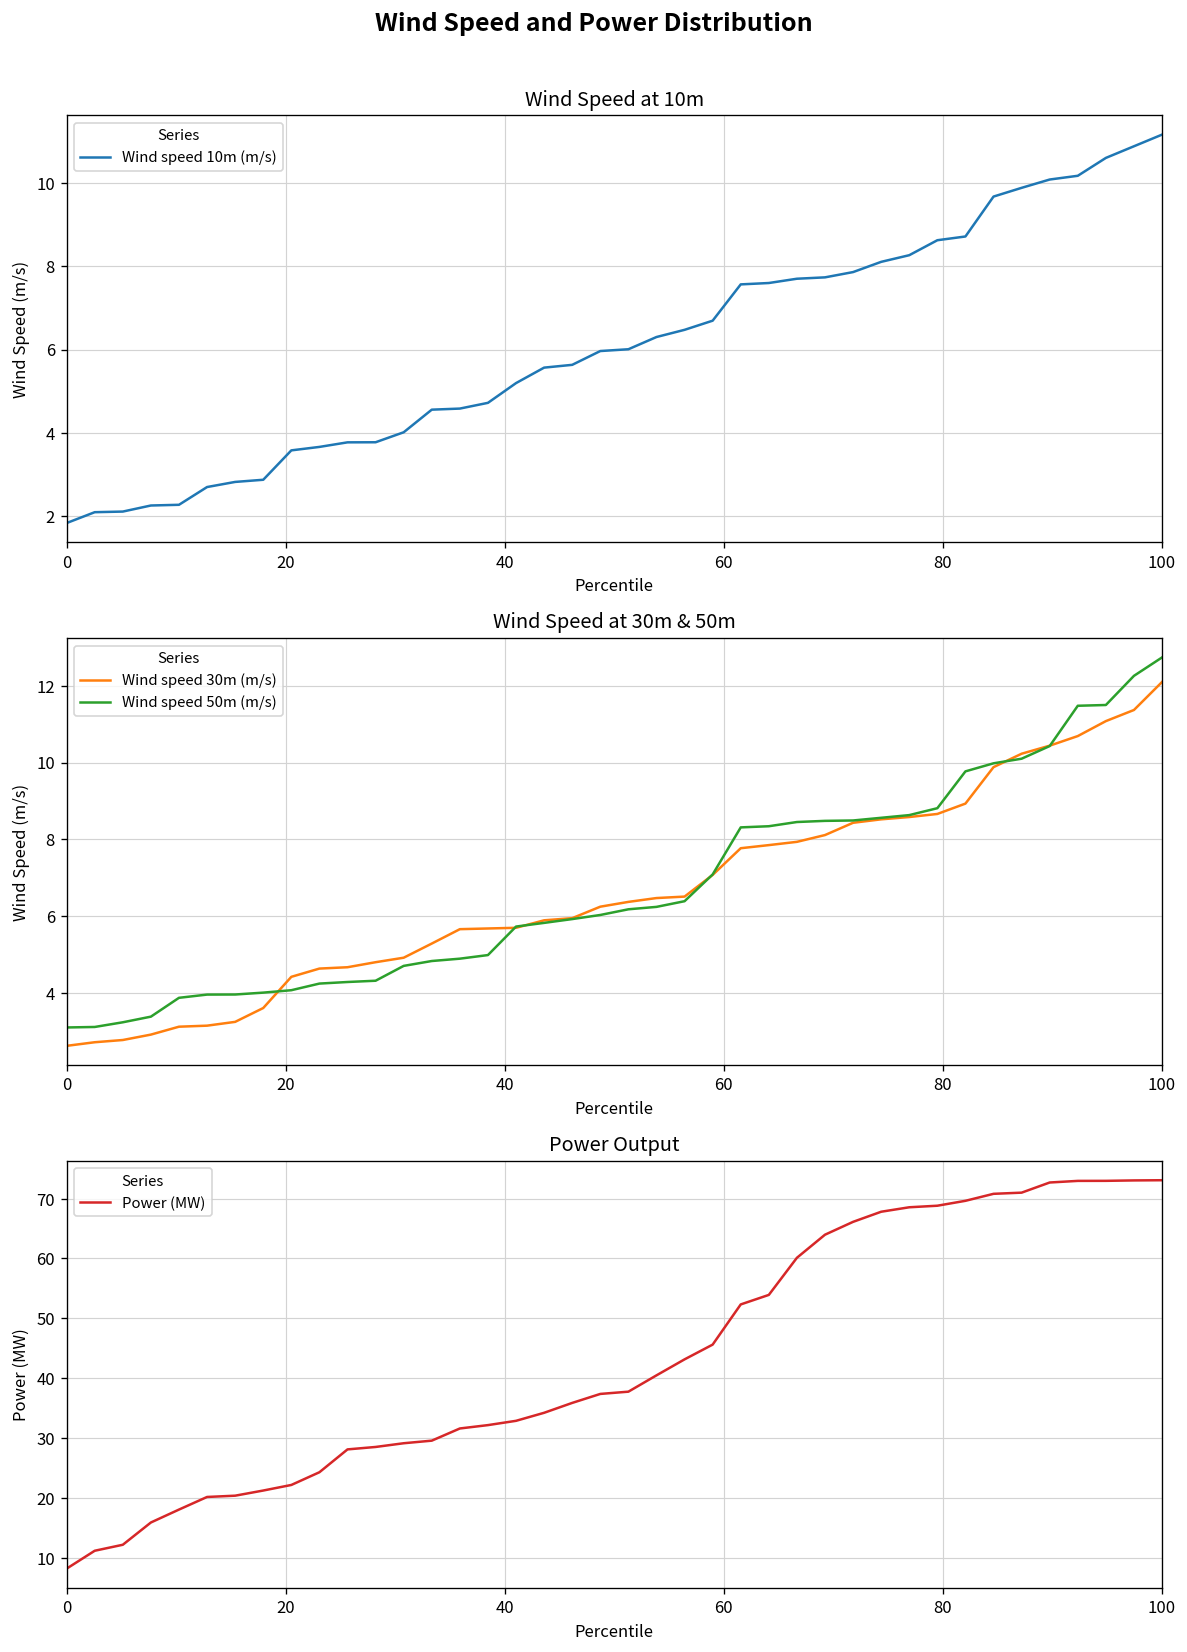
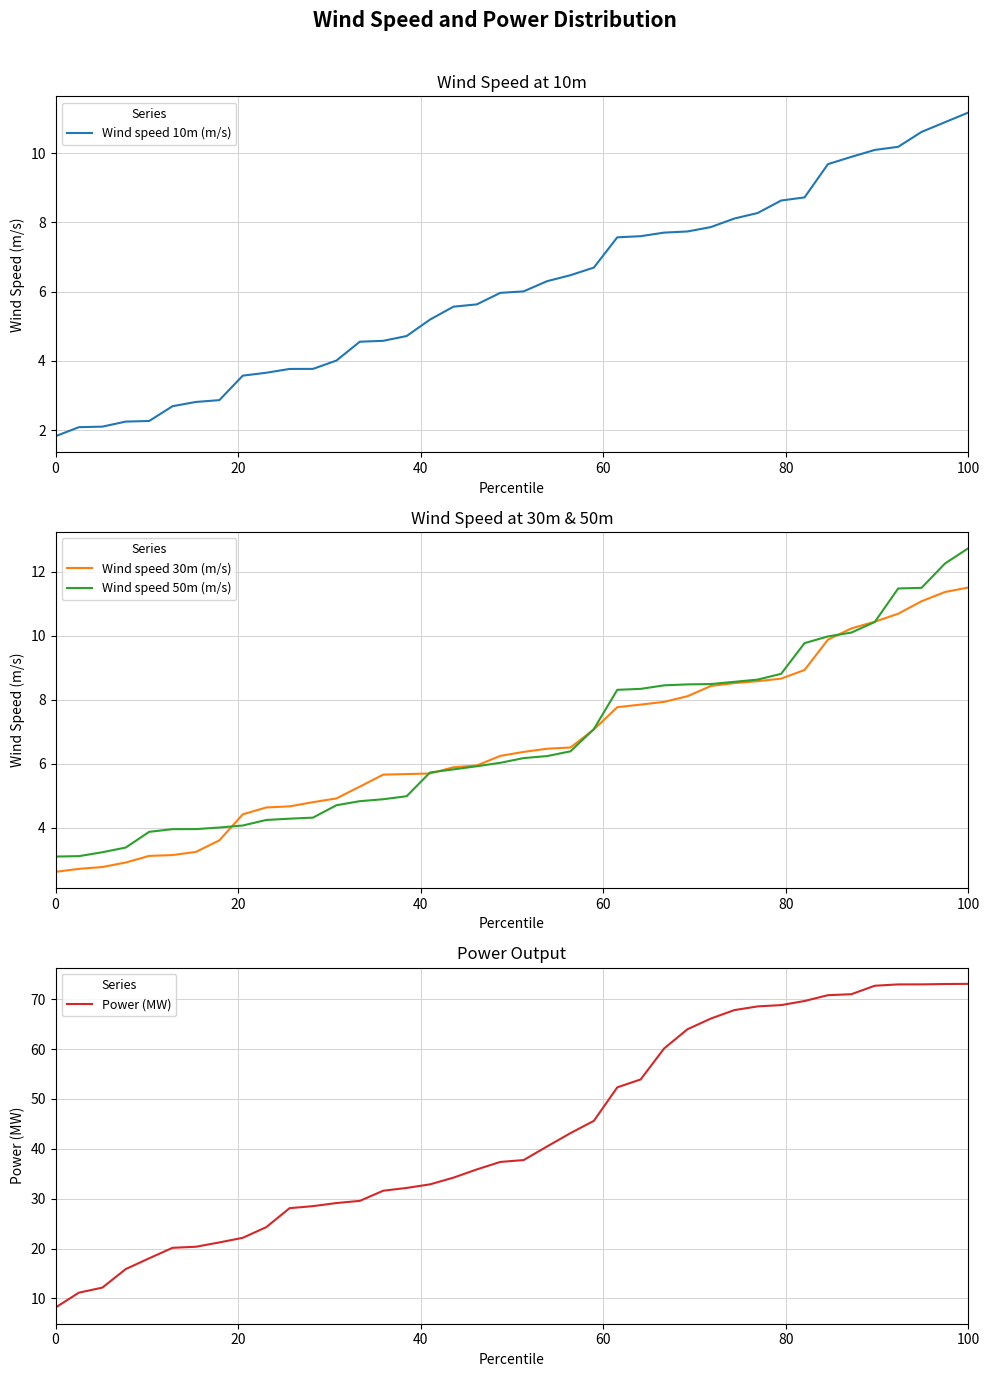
Wind Speed at 30m & 50m, Wind speed 30m (m/s), 100: 12.1 -> 11.5
